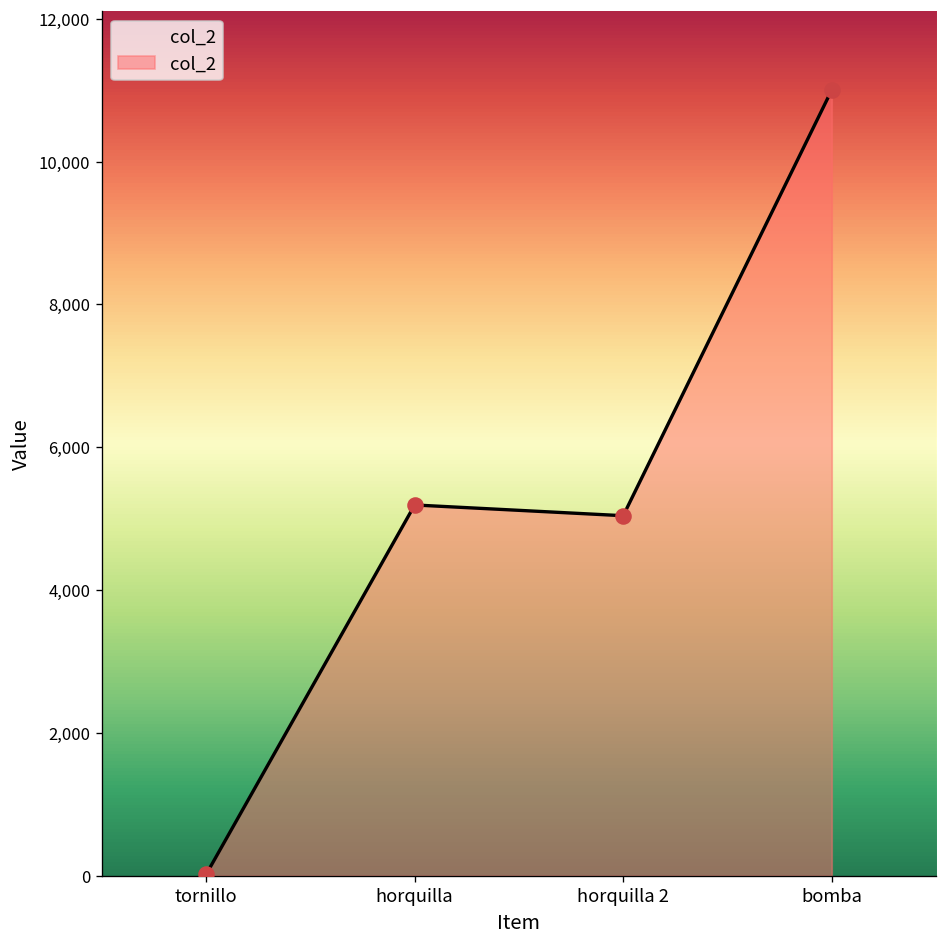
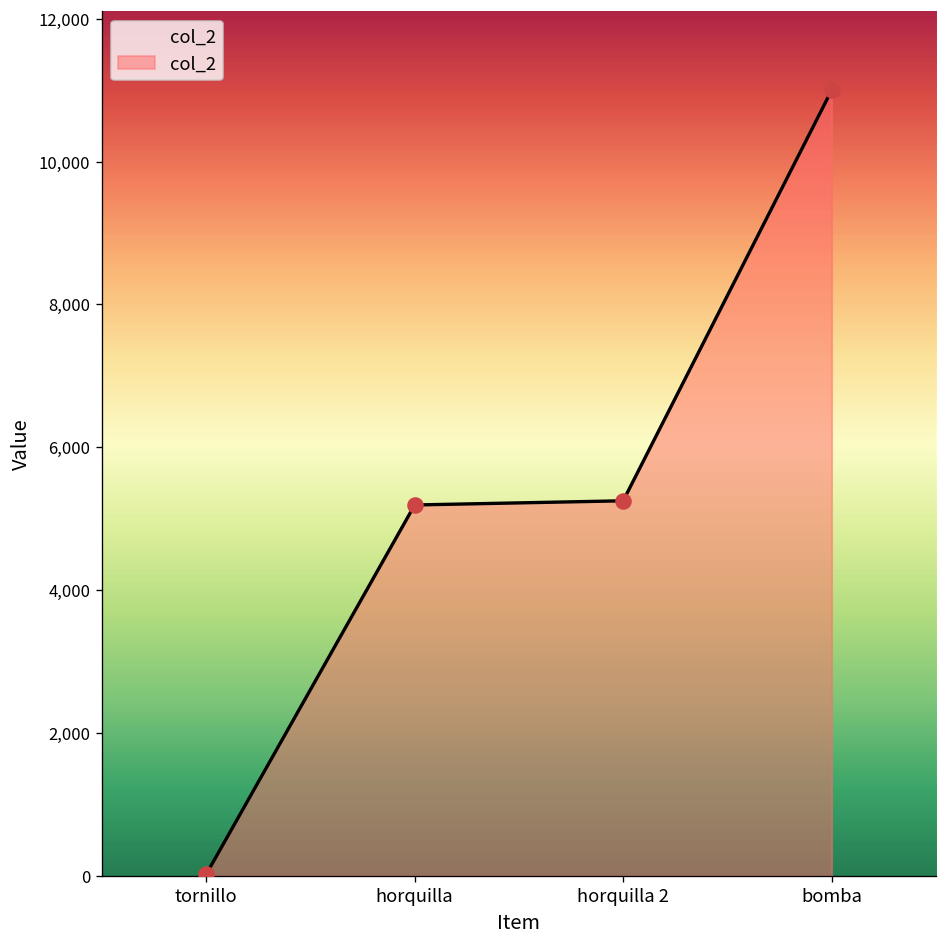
horquilla 2: 5,000 -> 5,300
